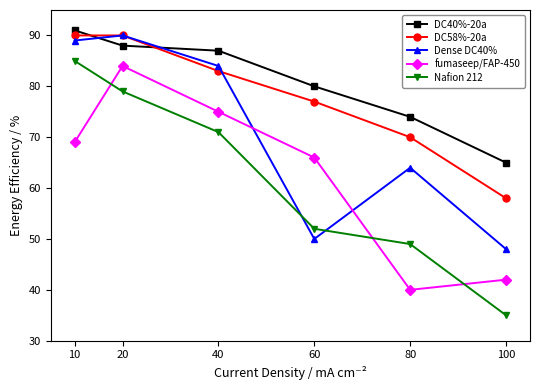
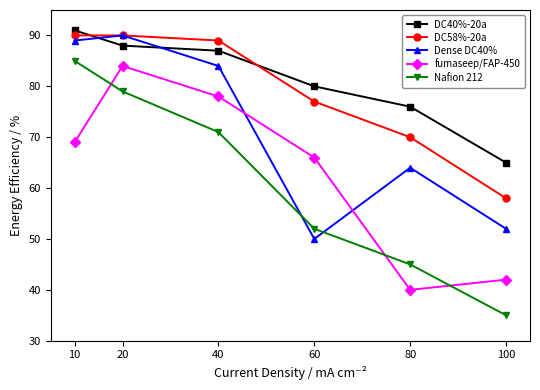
DC58%-20a, 40: 83 -> 89
fumaseep/FAP-450, 40: 75 -> 78
DC40%-20a, 80: 74 -> 76
Nafion 212, 80: 49 -> 45
Dense DC40%, 100: 48 -> 52
